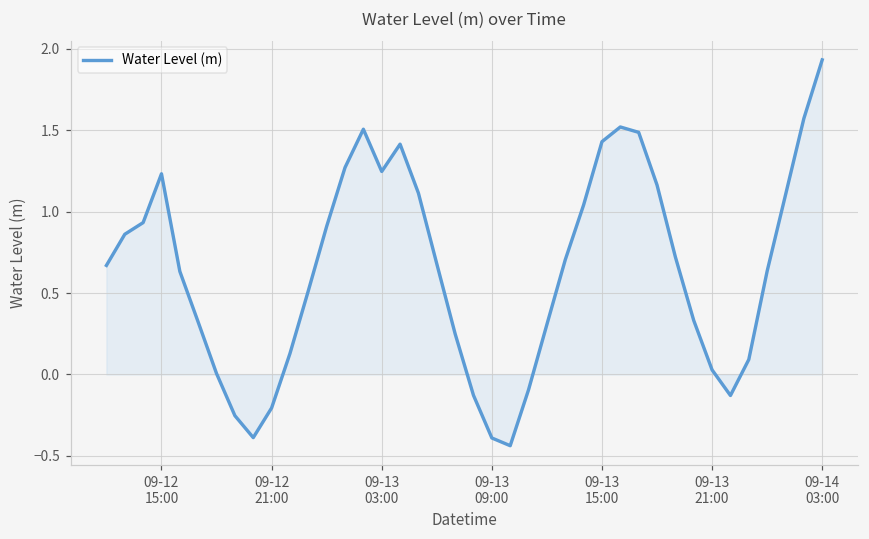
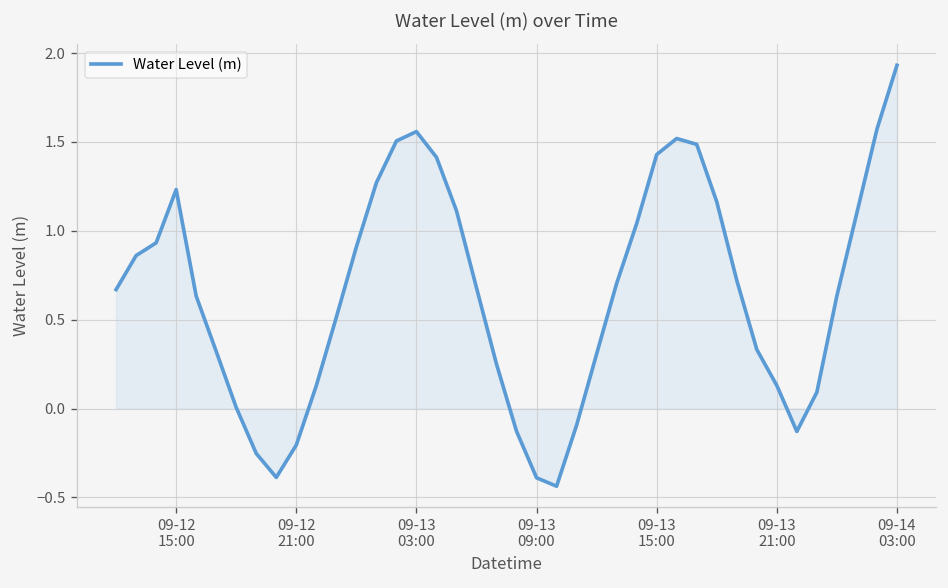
Water Level (m), 09-13 03:00: 1.25 -> 1.56
Water Level (m), 09-13 21:00: 0.03 -> 0.13
